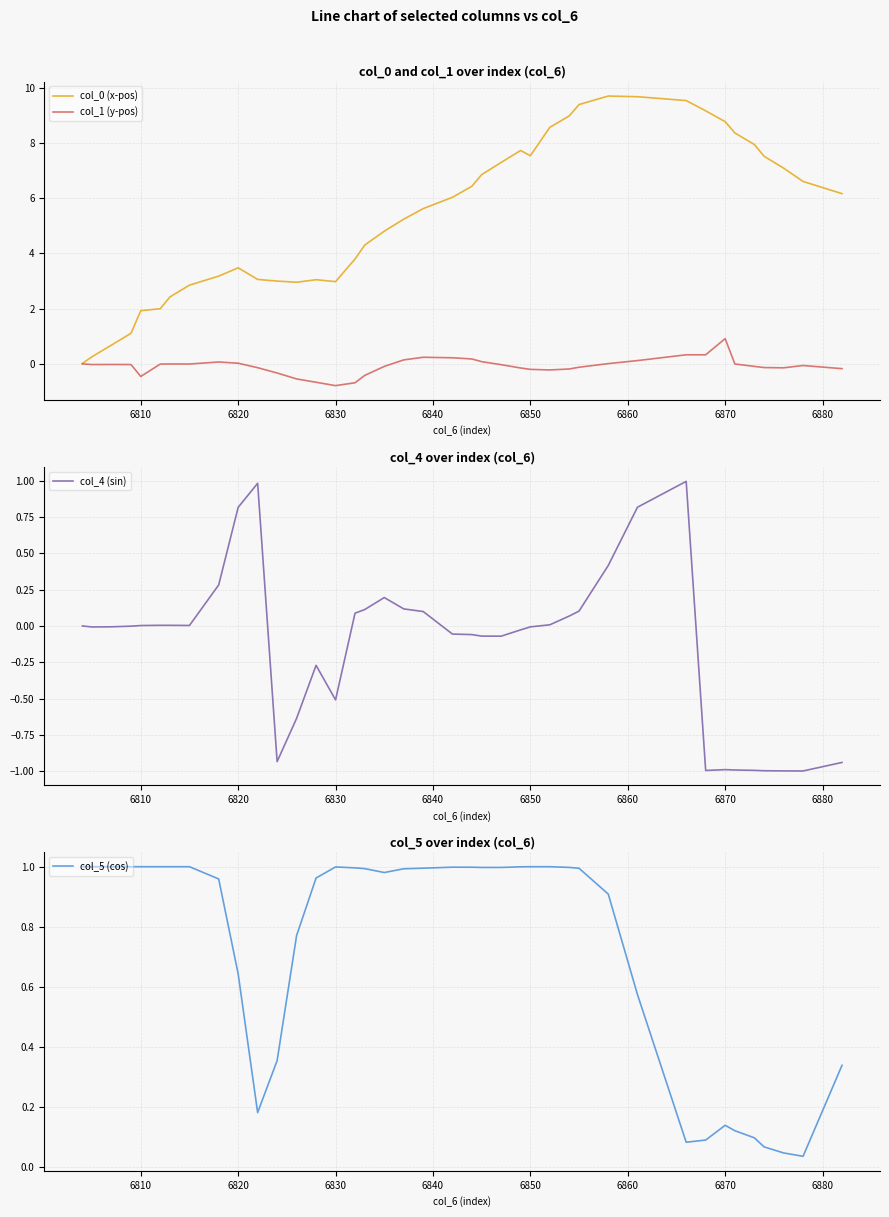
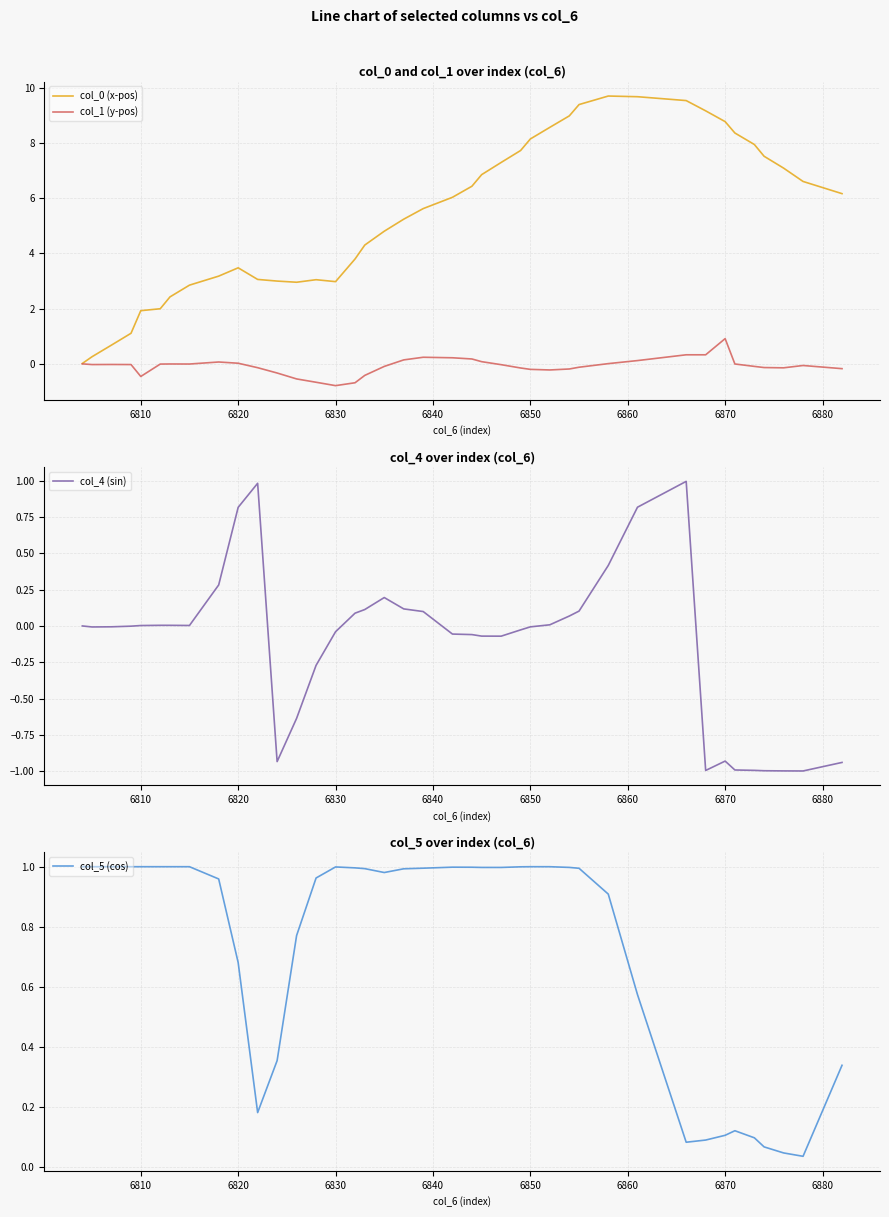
col_0 and col_1 over index (col_6), col_0 (x-pos), 6850: 7.5 -> 8.2
col_4 over index (col_6), 6830: -0.51 -> -0.04
col_4 over index (col_6), 6870: -0.99 -> -0.93
col_5 over index (col_6), 6820: 0.64 -> 0.68
col_5 over index (col_6), 6870: 0.14 -> 0.11
